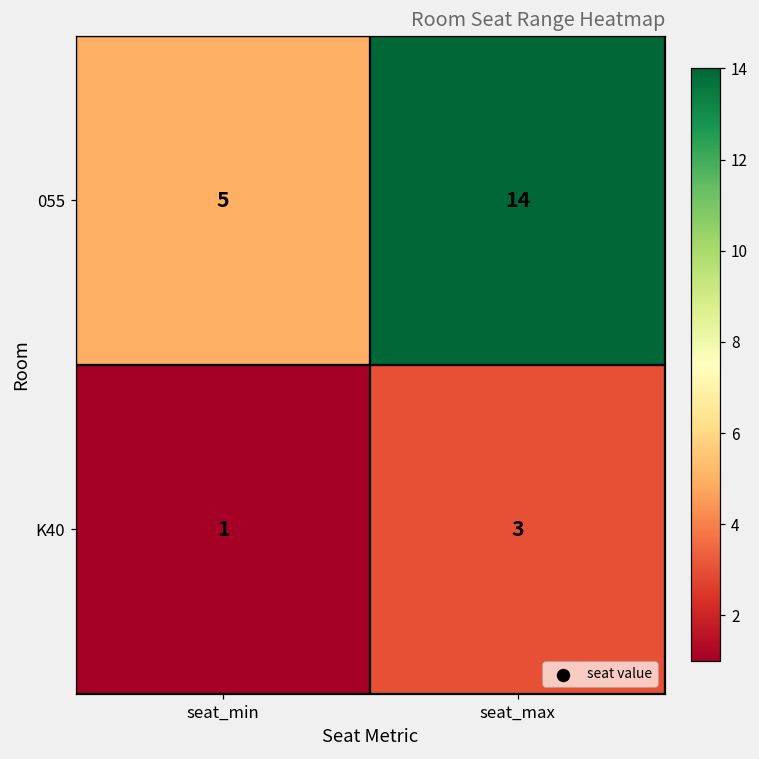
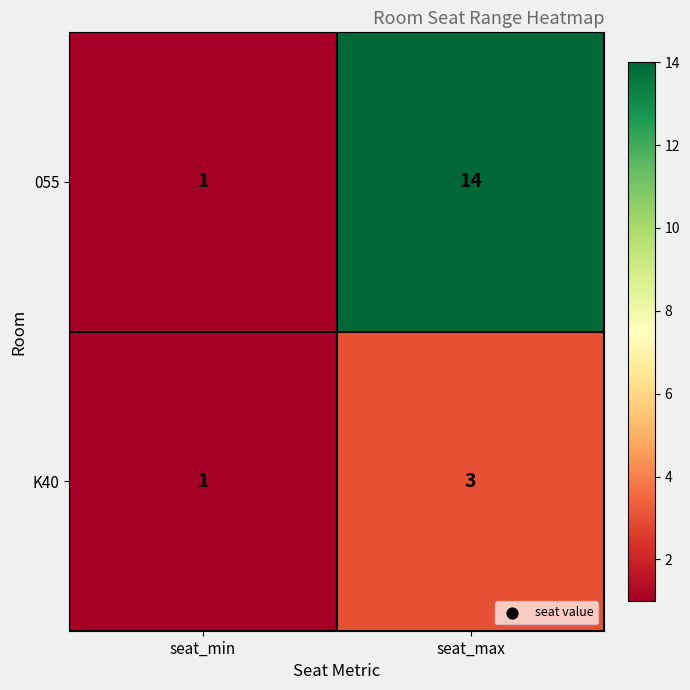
055, seat_min: 5 -> 1
